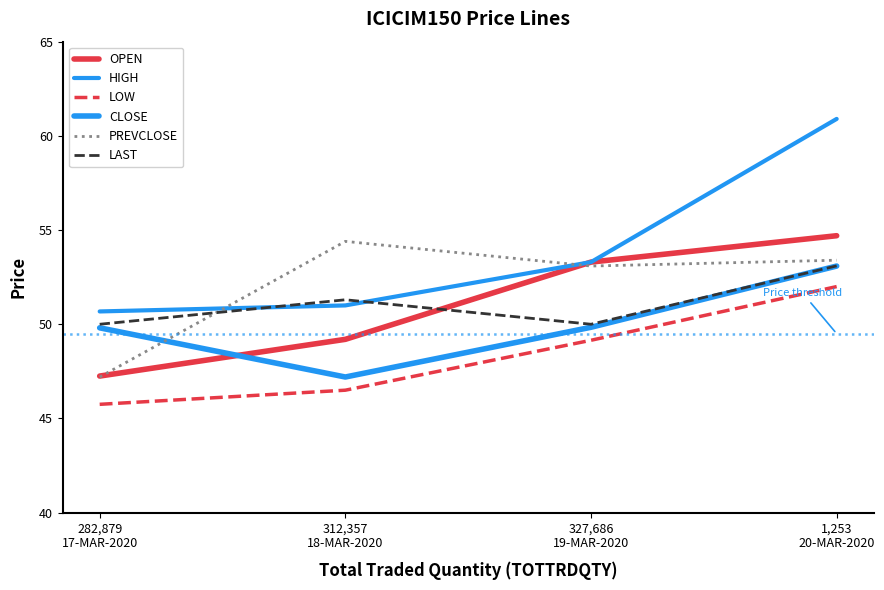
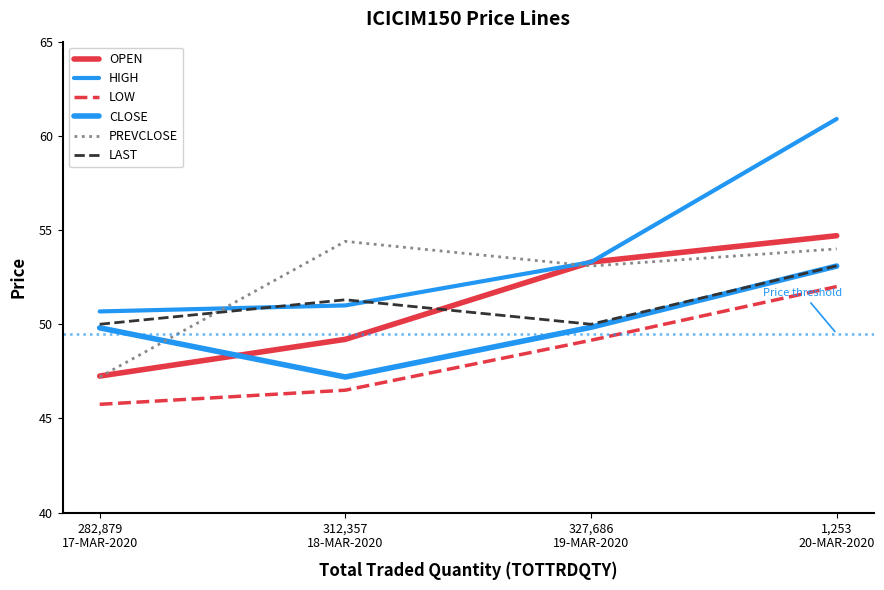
PREVCLOSE, 1,253 20-MAR-2020: 53.4 -> 54.0
